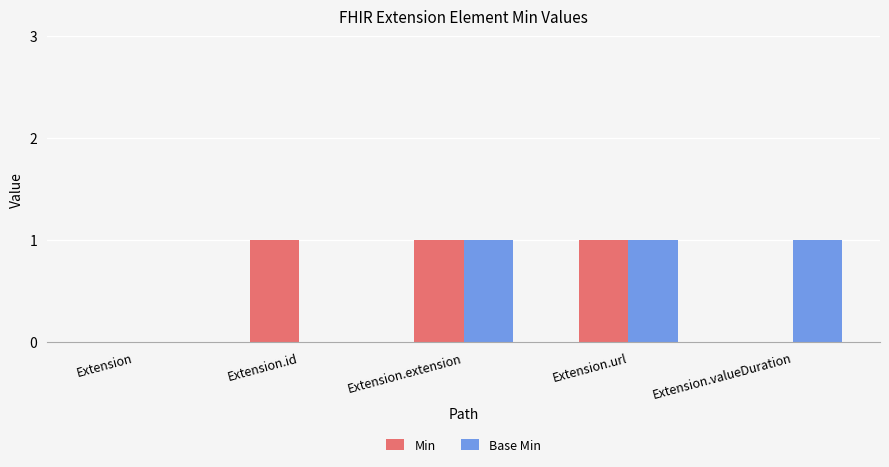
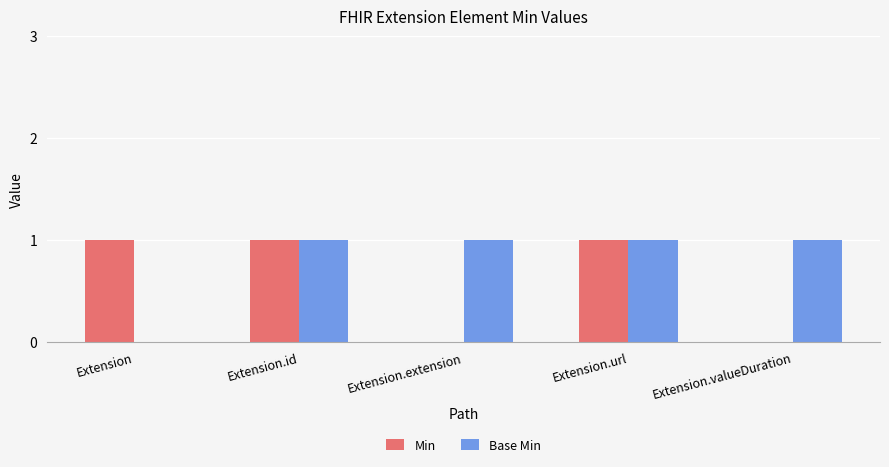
Min, Extension: 0 -> 1
Base Min, Extension.id: 0 -> 1
Min, Extension.extension: 1 -> 0
